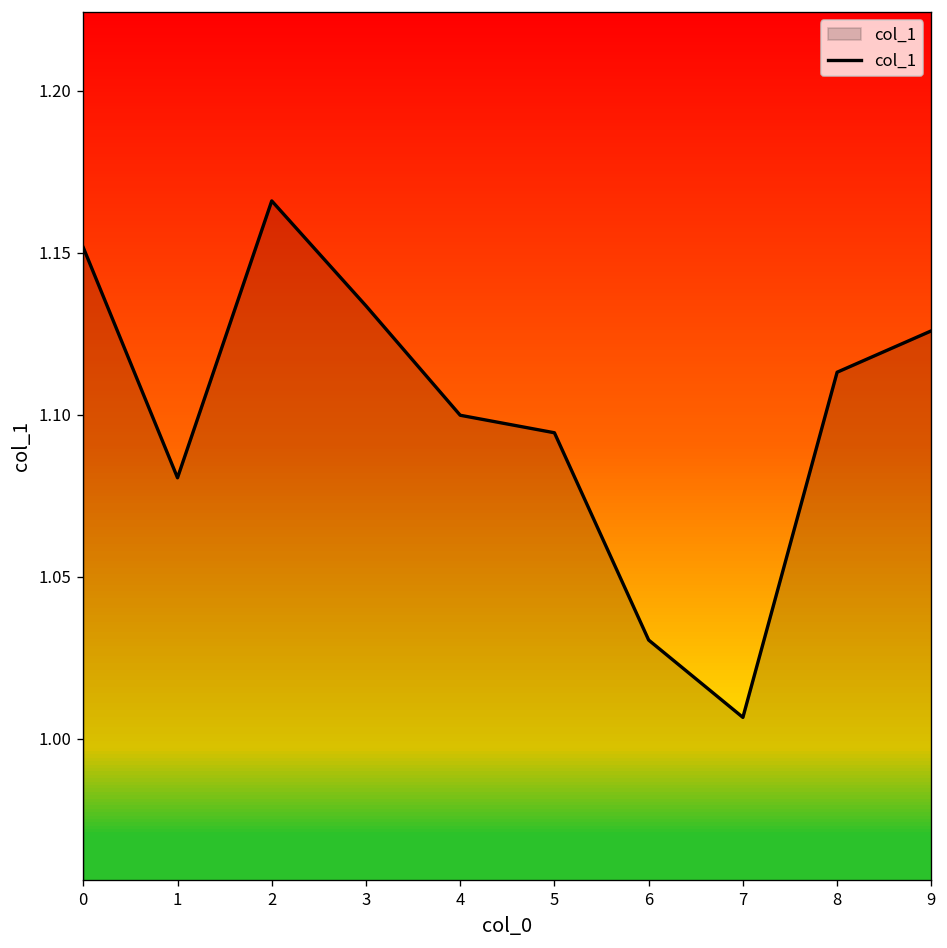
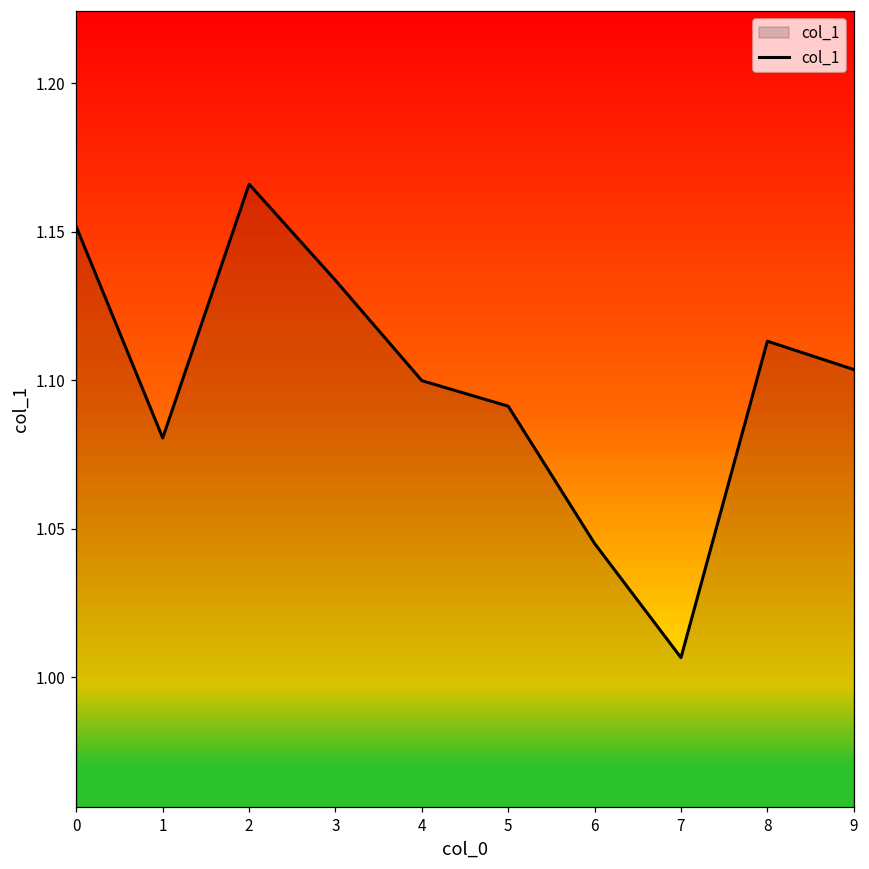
5: 1.094 -> 1.091
6: 1.030 -> 1.045
9: 1.126 -> 1.104
